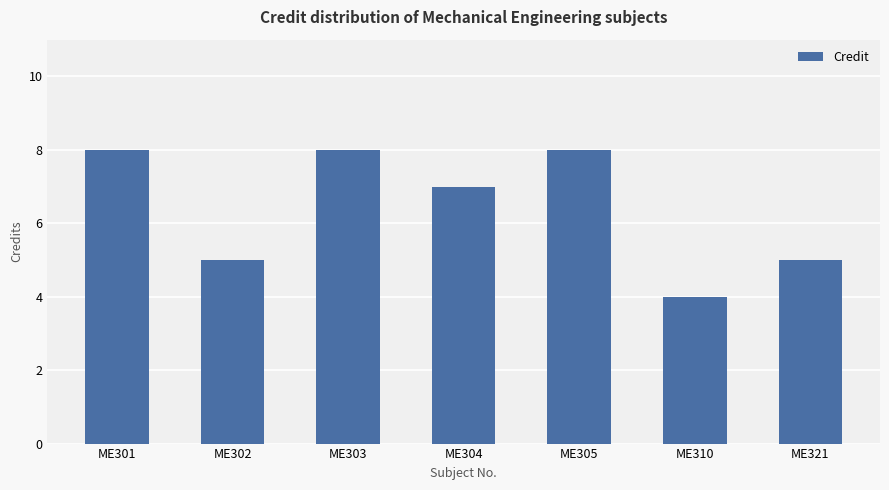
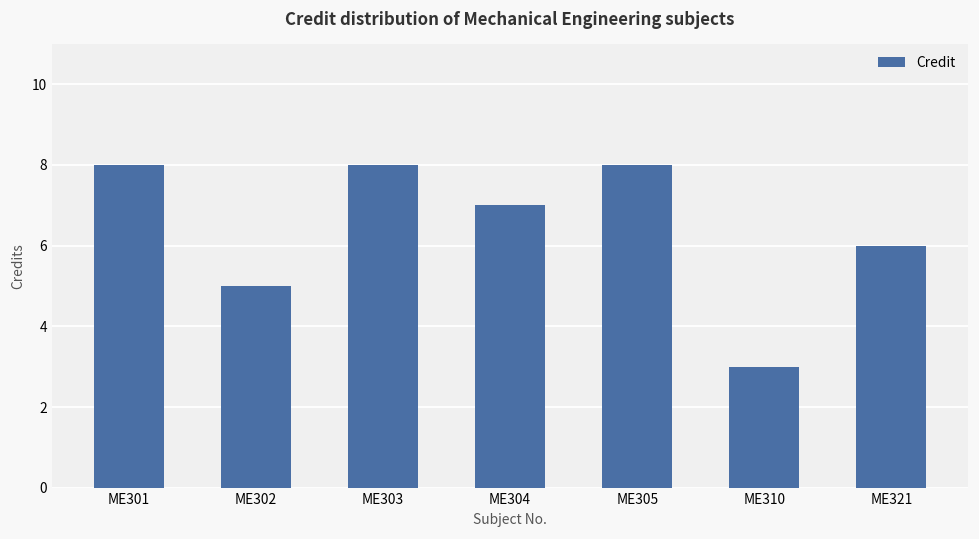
ME310: 4 -> 3
ME321: 5 -> 6
